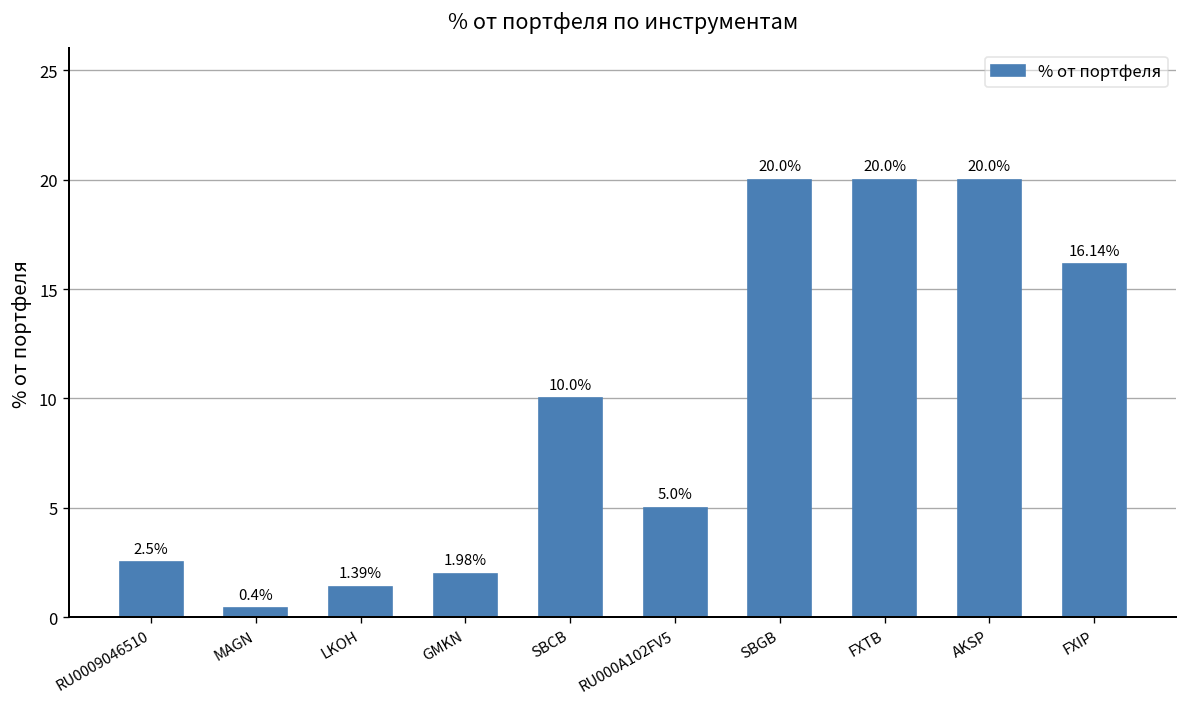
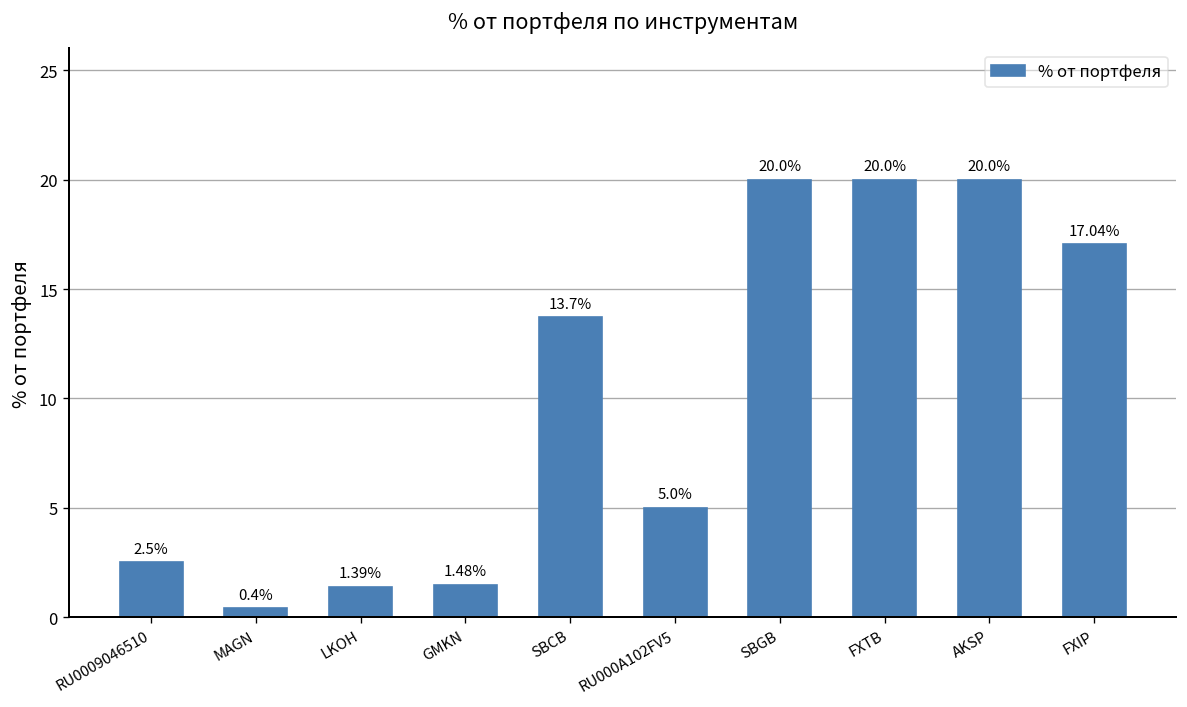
GMKN: 1.98% -> 1.48%
SBCB: 10.0% -> 13.7%
FXIP: 16.14% -> 17.04%
